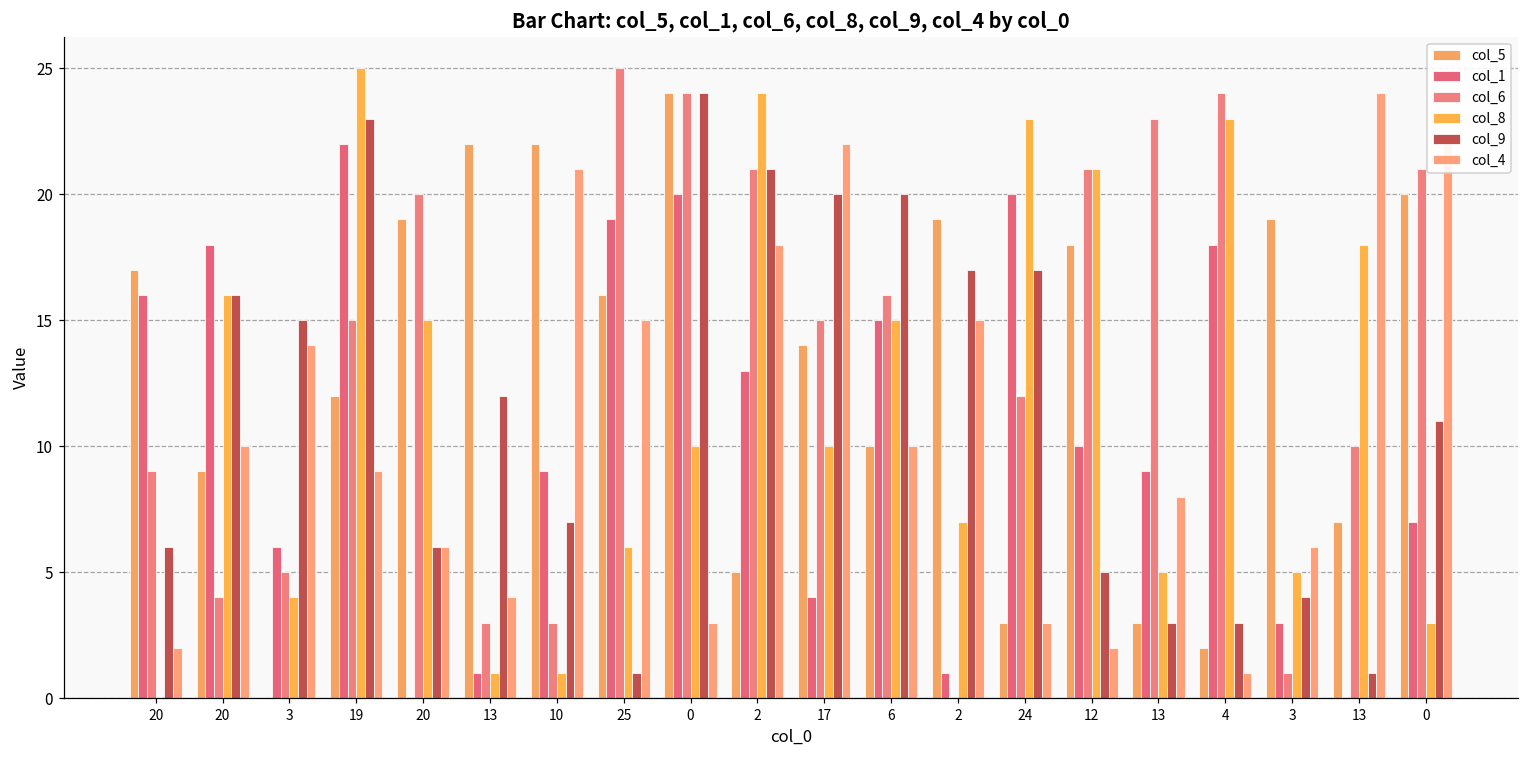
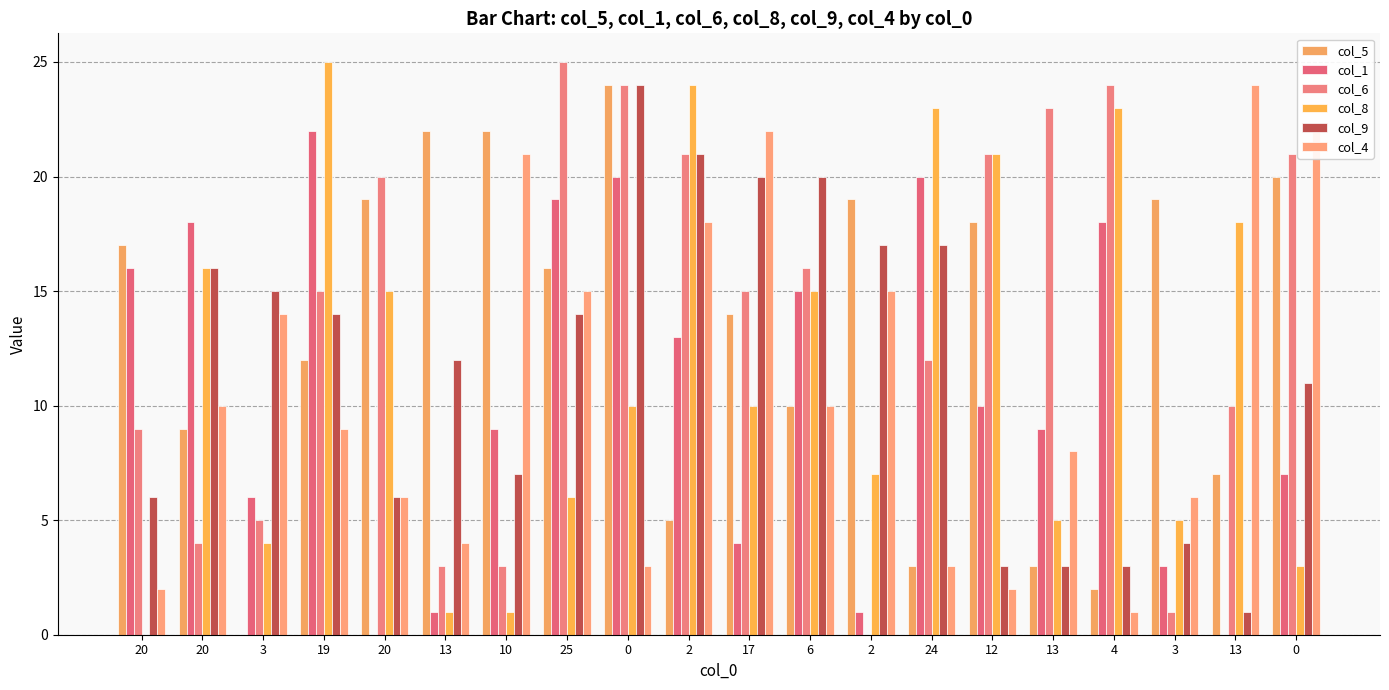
col_9, 19: 23 -> 14
col_9, 25: 1 -> 14
col_9, 12: 5 -> 3
